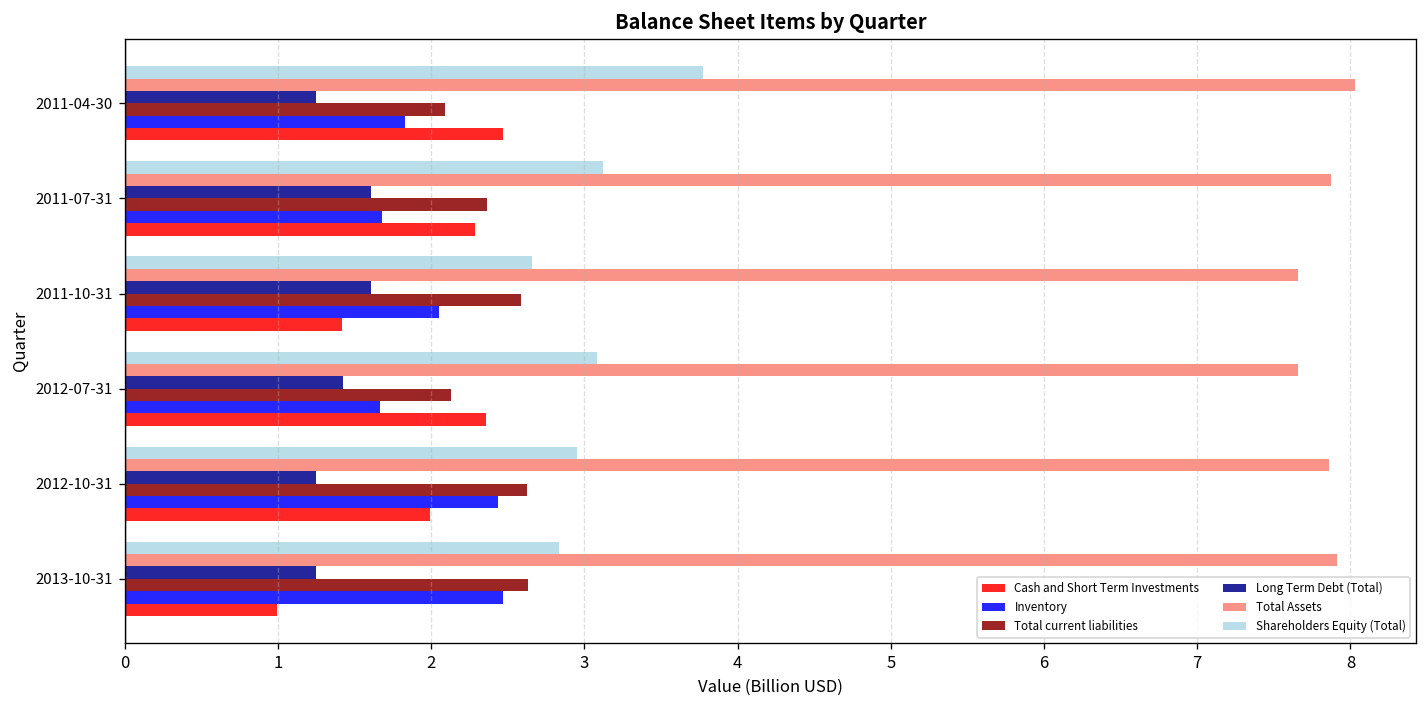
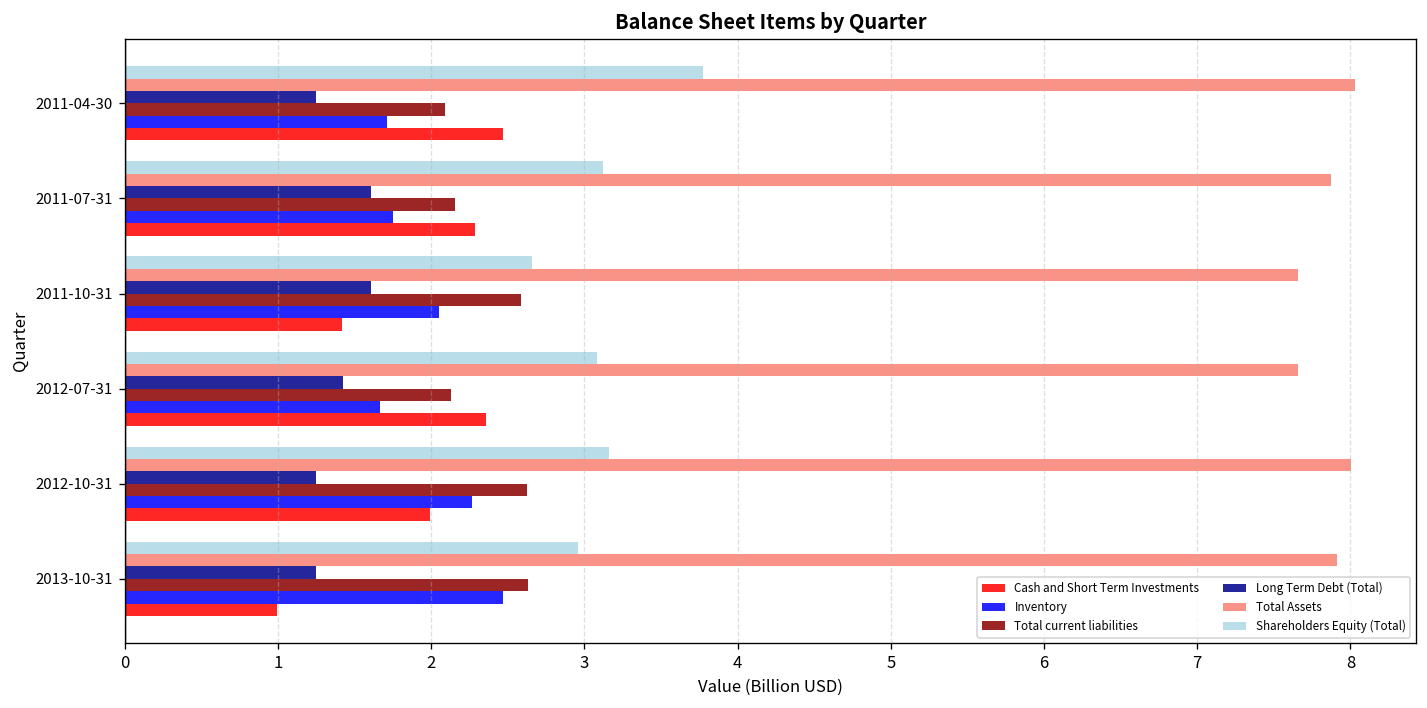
Inventory, 2011-04-30: 1.83 -> 1.71
Total current liabilities, 2011-07-31: 2.36 -> 2.16
Inventory, 2011-07-31: 1.68 -> 1.75
Shareholders Equity (Total), 2012-10-31: 2.95 -> 3.16
Total Assets, 2012-10-31: 7.86 -> 8.01
Inventory, 2012-10-31: 2.43 -> 2.27
Shareholders Equity (Total), 2013-10-31: 2.83 -> 2.96
